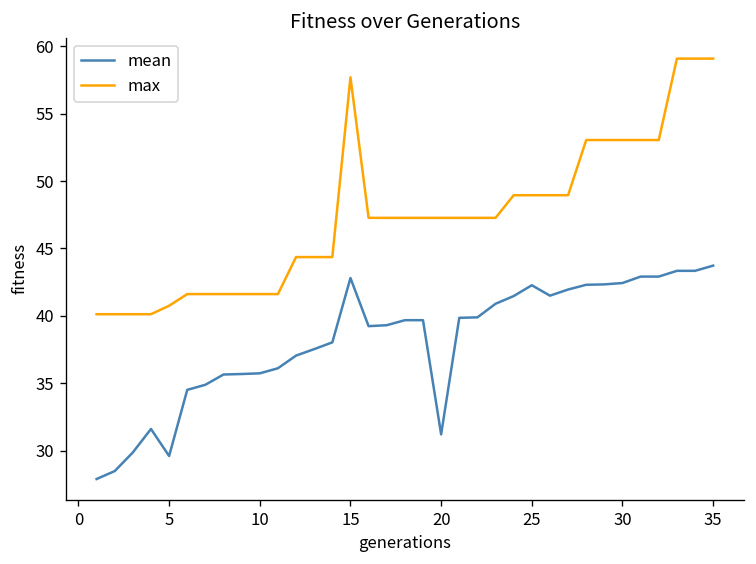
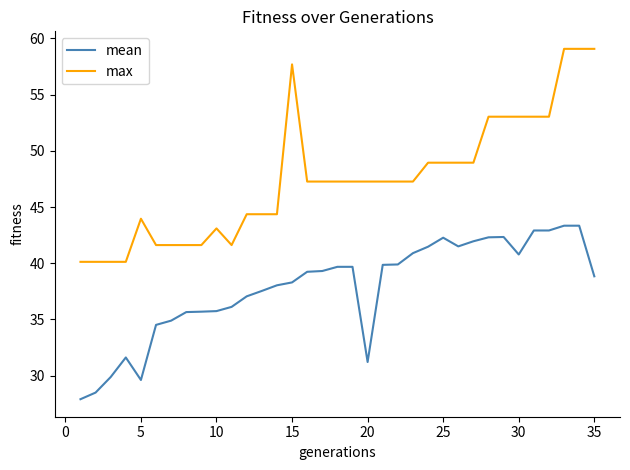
max, 5: 40.8 -> 44.0
max, 10: 41.6 -> 43.1
mean, 15: 42.8 -> 38.3
mean, 30: 42.4 -> 40.8
mean, 35: 43.7 -> 38.8
